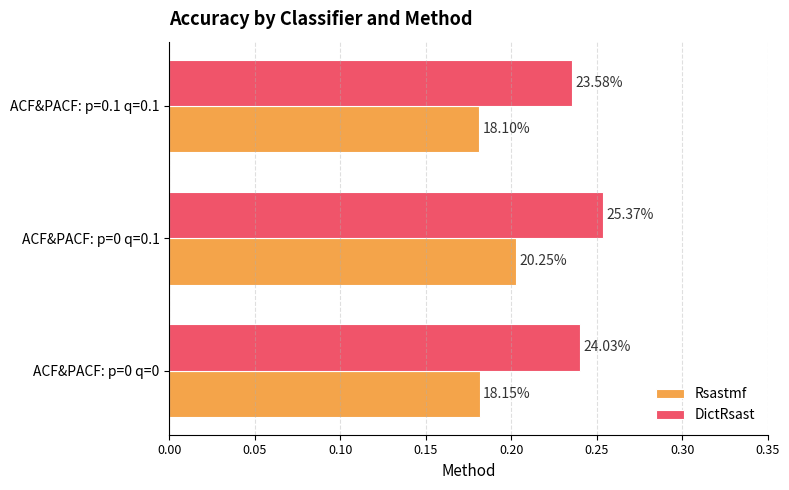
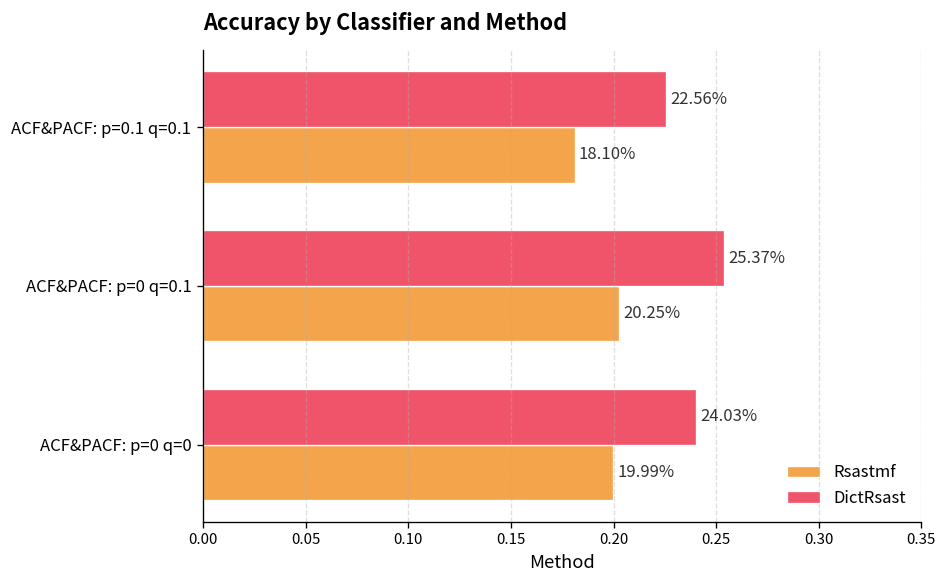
DictRsast, ACF&PACF: p=0.1 q=0.1: 23.58% -> 22.56%
Rsastmf, ACF&PACF: p=0 q=0: 18.15% -> 19.99%
